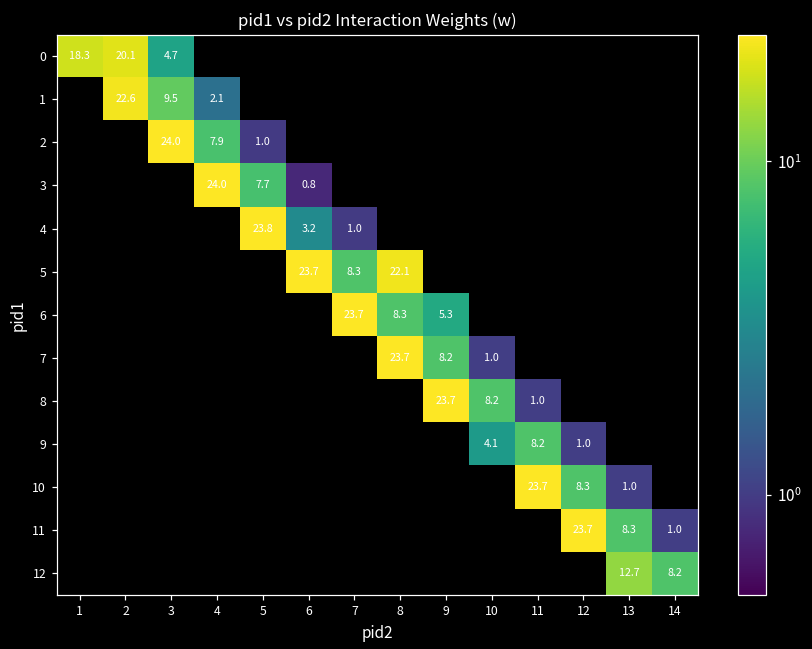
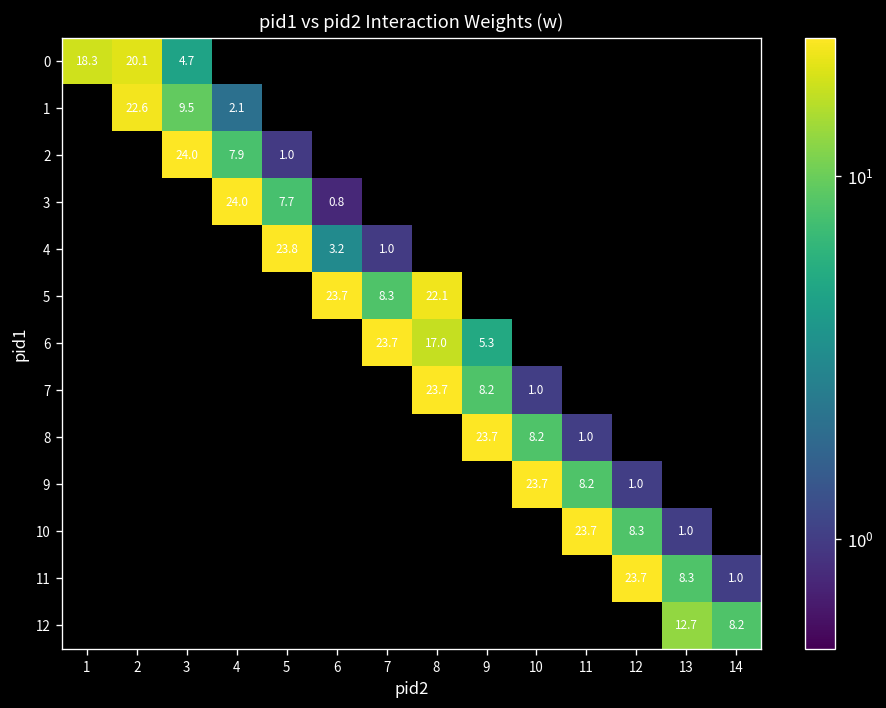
6, 8: 8.3 -> 17.0
9, 10: 4.1 -> 23.7
